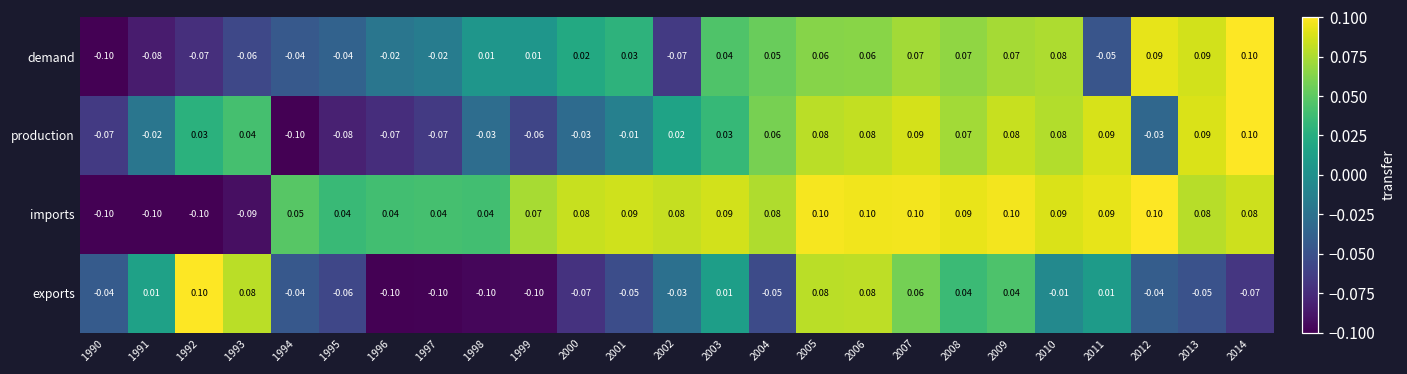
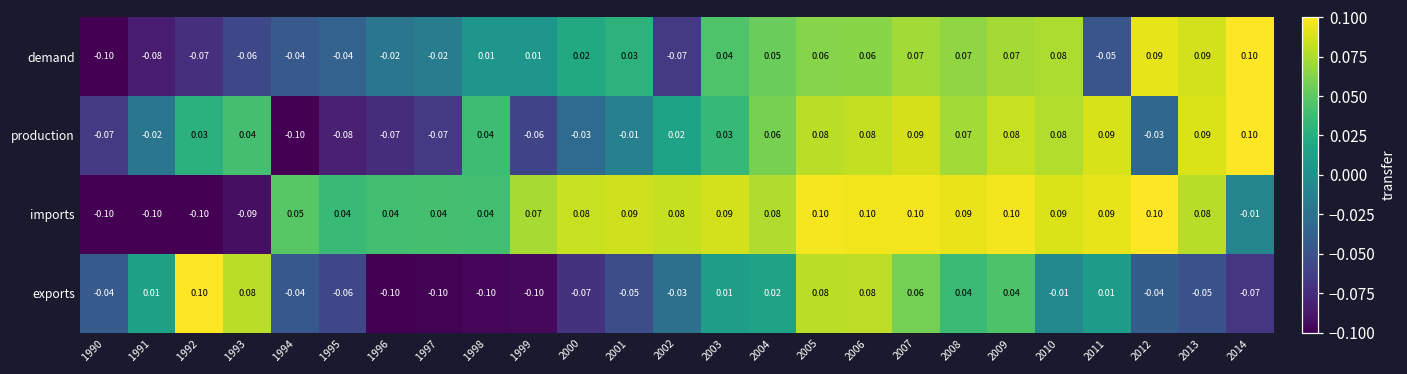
production, 1998: -0.03 -> 0.04
imports, 2014: 0.08 -> -0.01
exports, 2004: -0.05 -> 0.02
